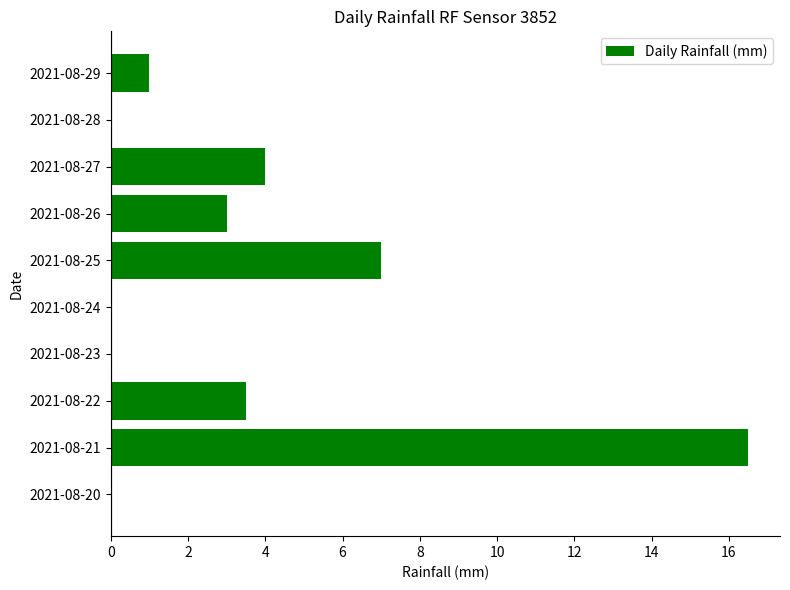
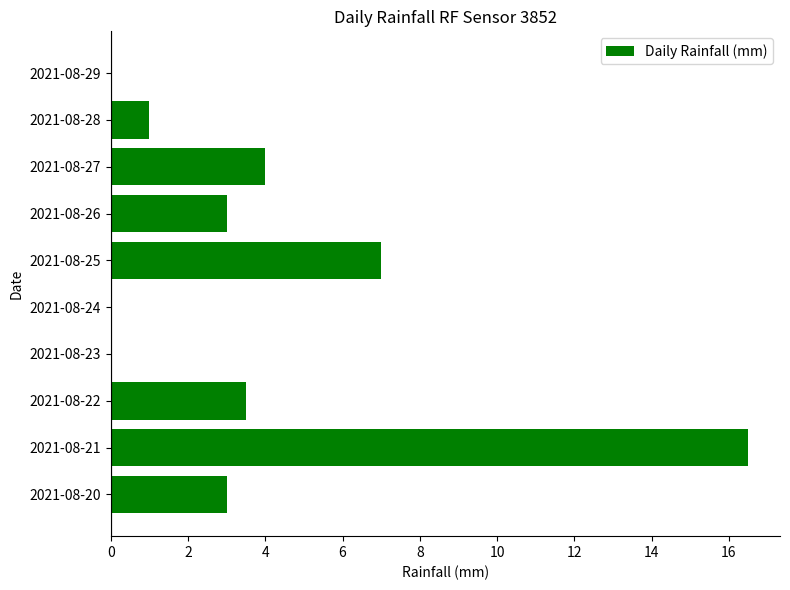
2021-08-29: 1 -> 0
2021-08-28: 0 -> 1
2021-08-20: 0 -> 3
